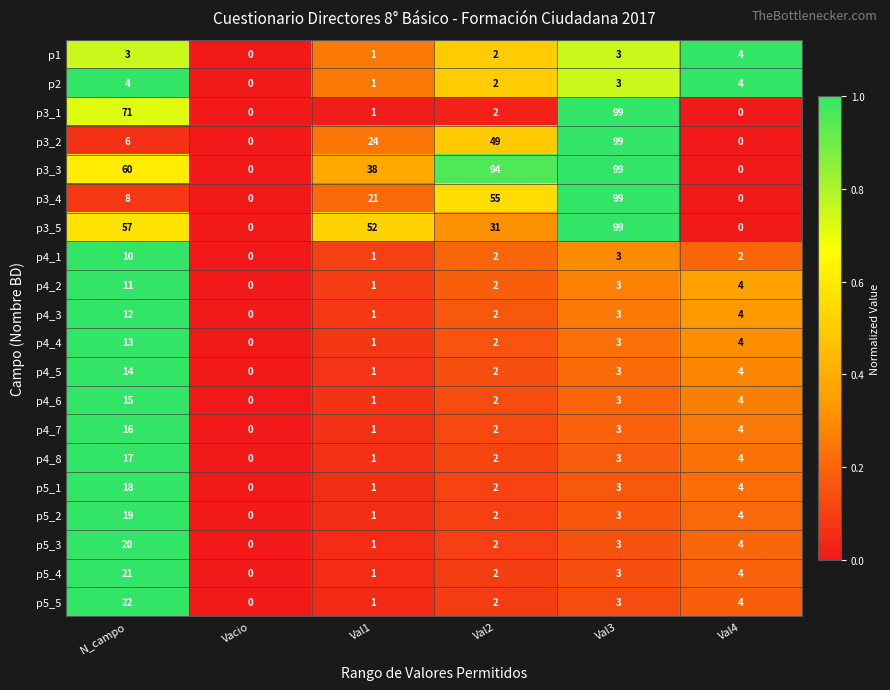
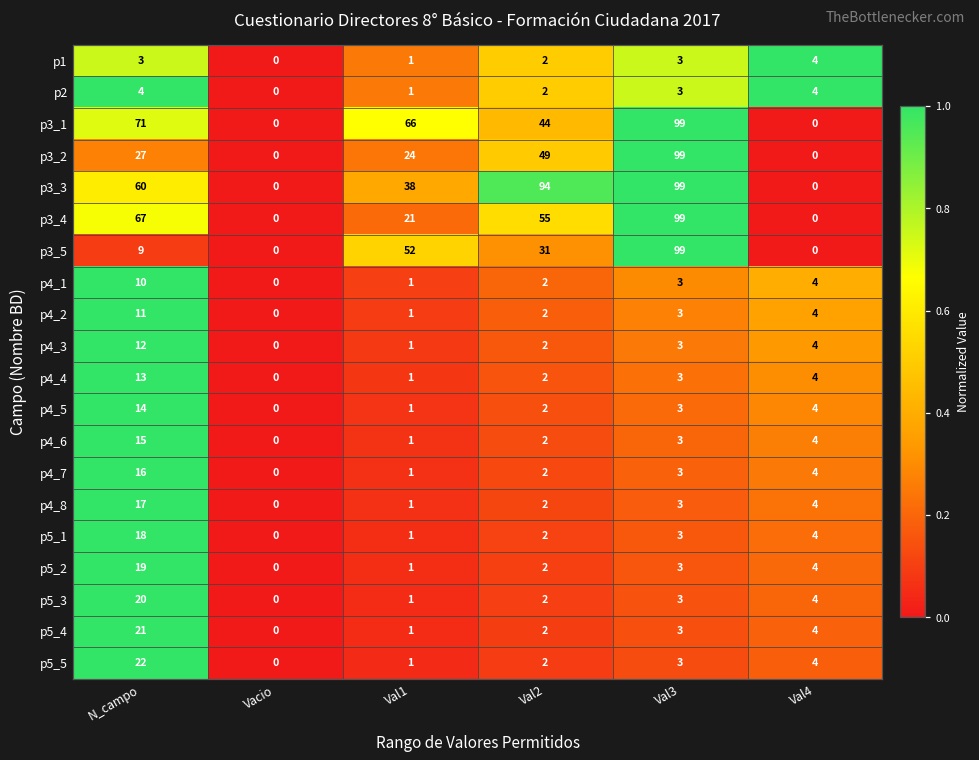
p3_1, Val1: 1 -> 66
p3_1, Val2: 2 -> 44
p3_2, N_campo: 6 -> 27
p3_4, N_campo: 8 -> 67
p3_5, N_campo: 57 -> 9
p4_1, Val4: 2 -> 4
